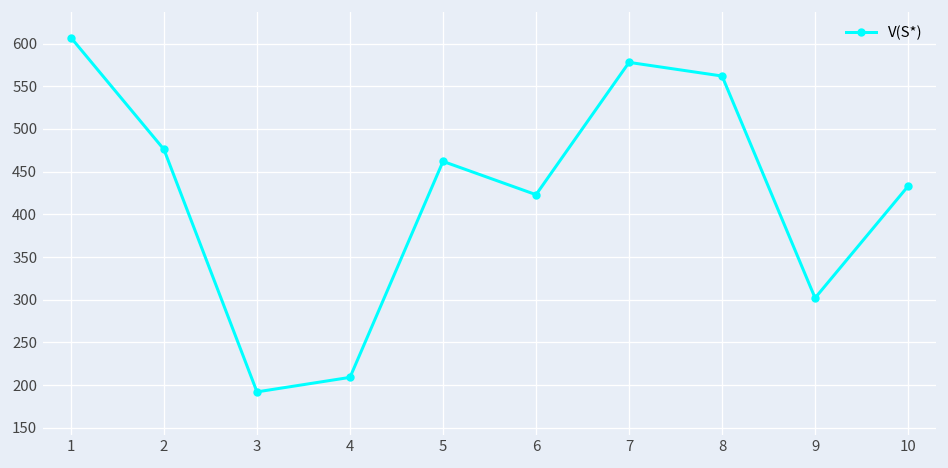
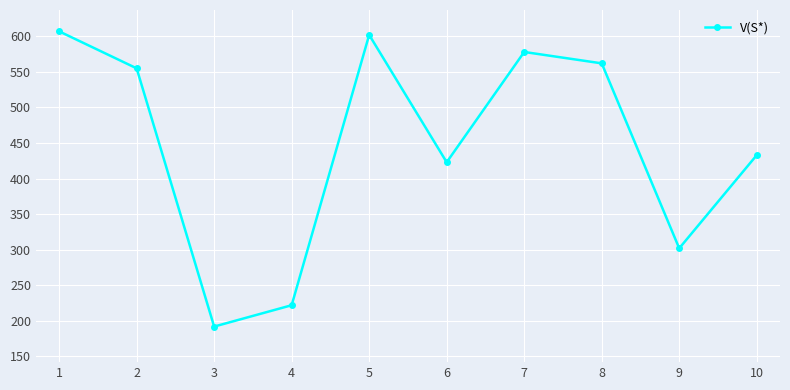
2: 480 -> 560
4: 210 -> 220
5: 460 -> 600
